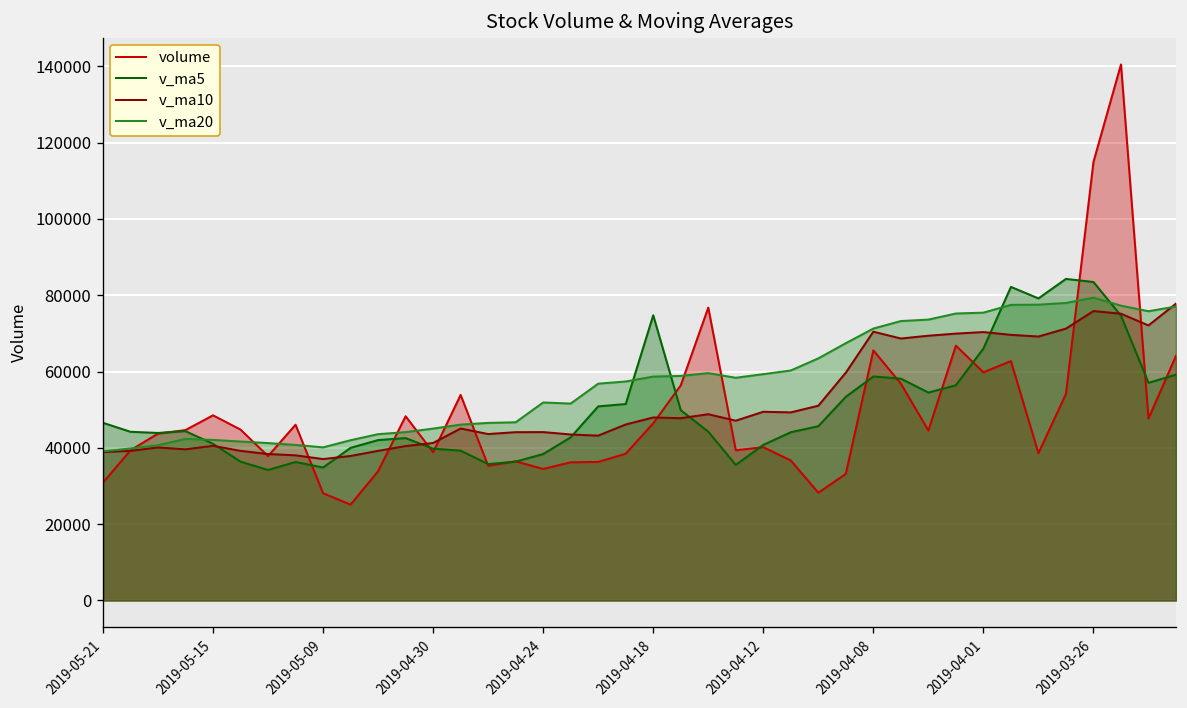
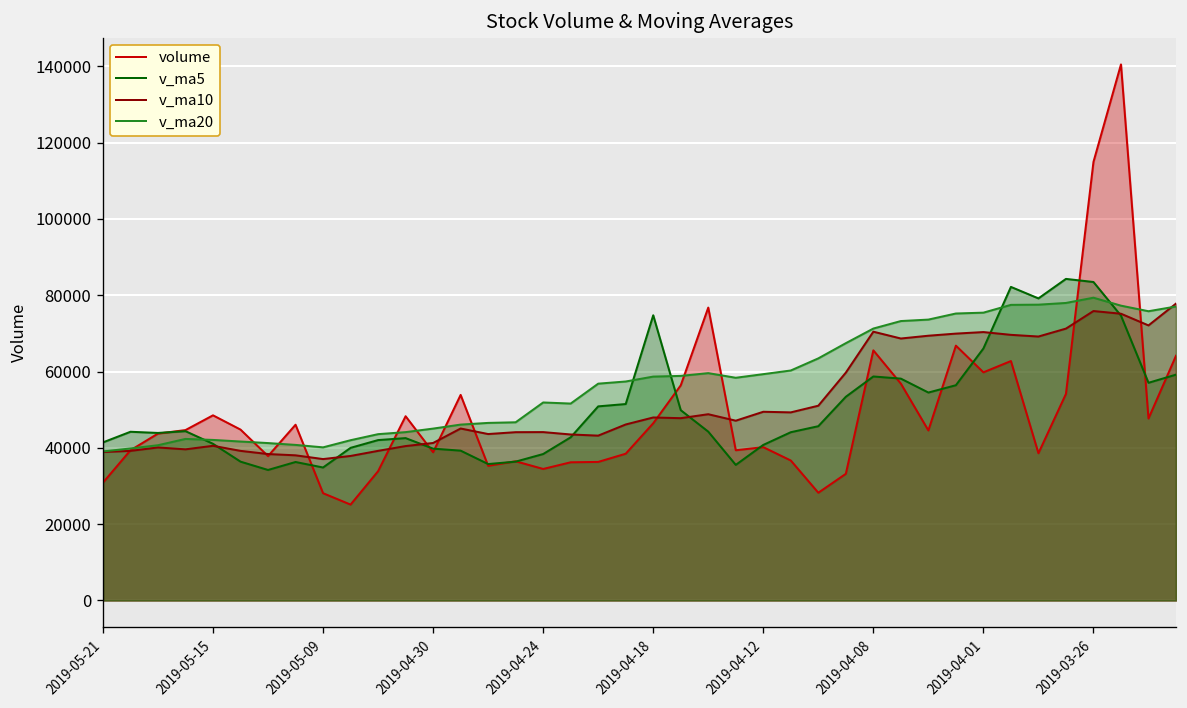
v_ma5, 2019-05-21: 47000 -> 41000
